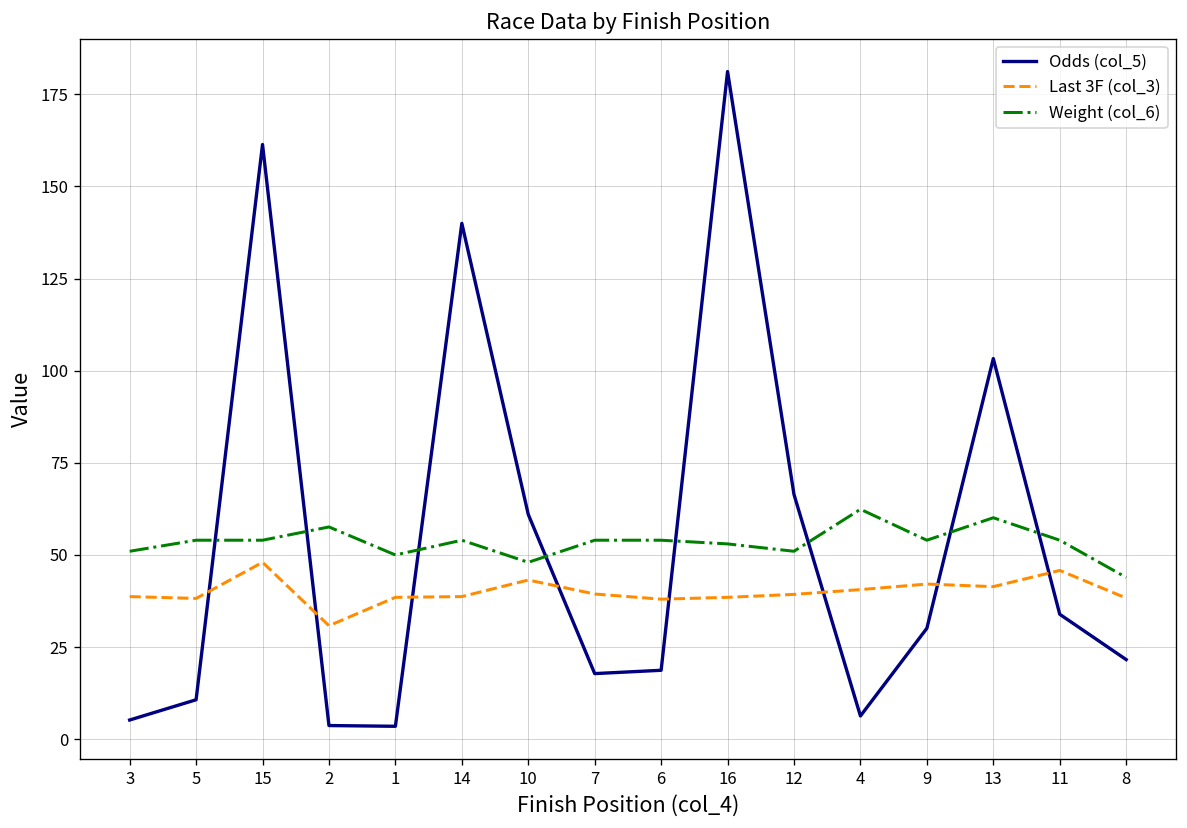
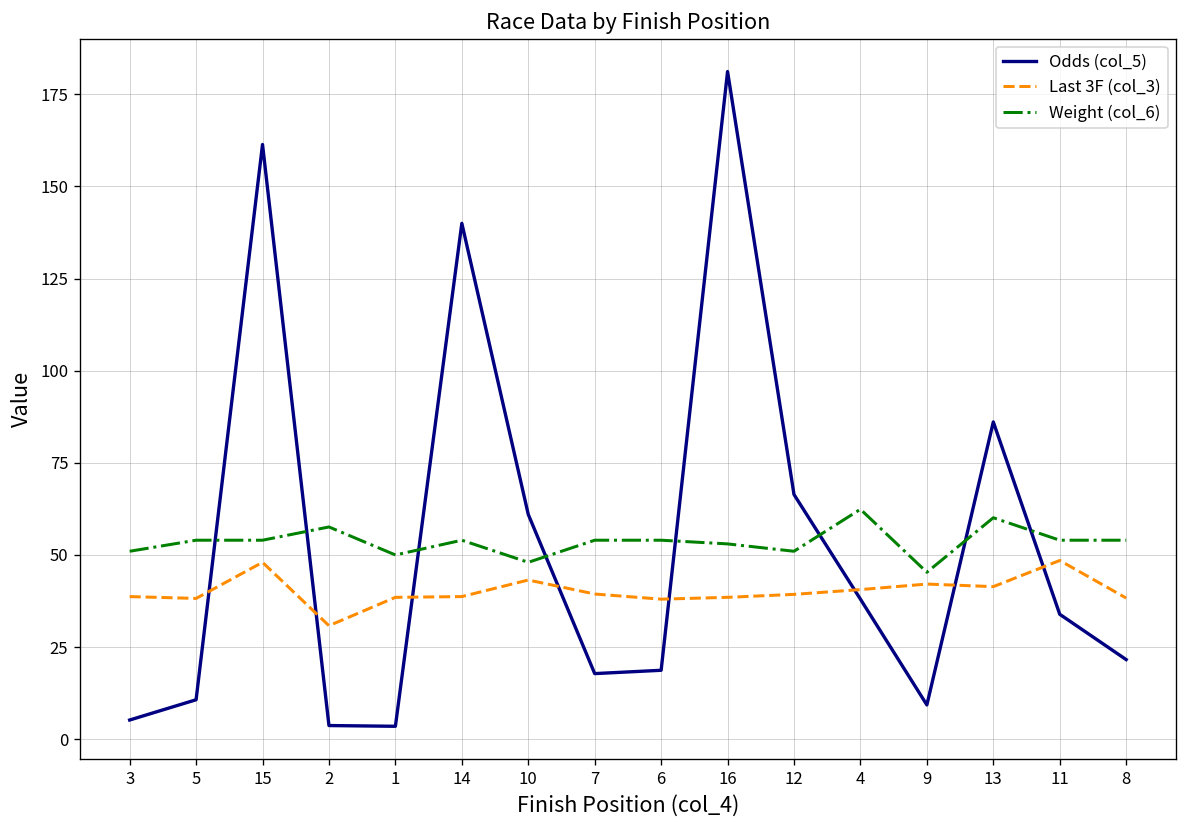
Odds (col_5), 4: 6 -> 38
Odds (col_5), 9: 30 -> 9
Weight (col_6), 9: 54 -> 45
Odds (col_5), 13: 103 -> 86
Last 3F (col_3), 11: 46 -> 49
Weight (col_6), 8: 44 -> 54
